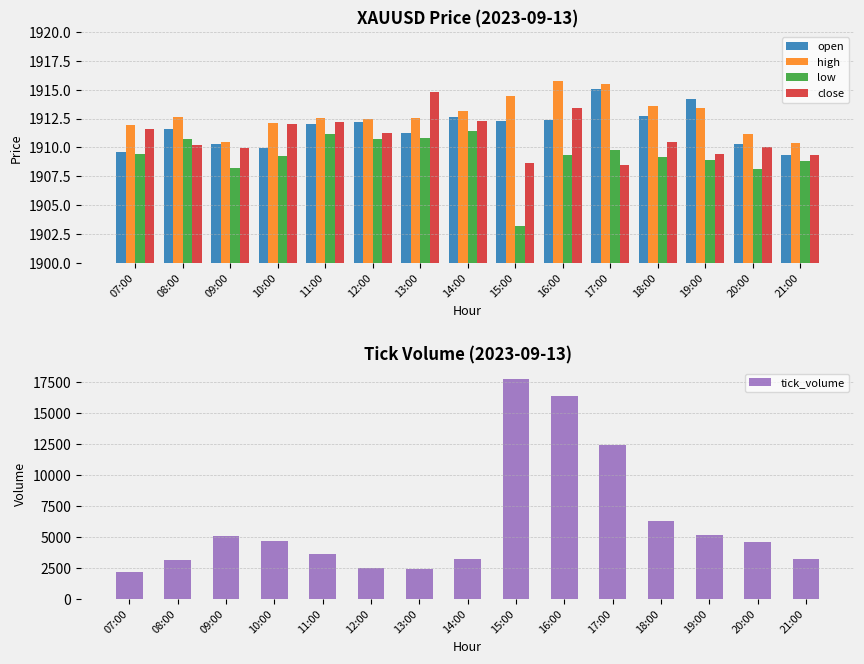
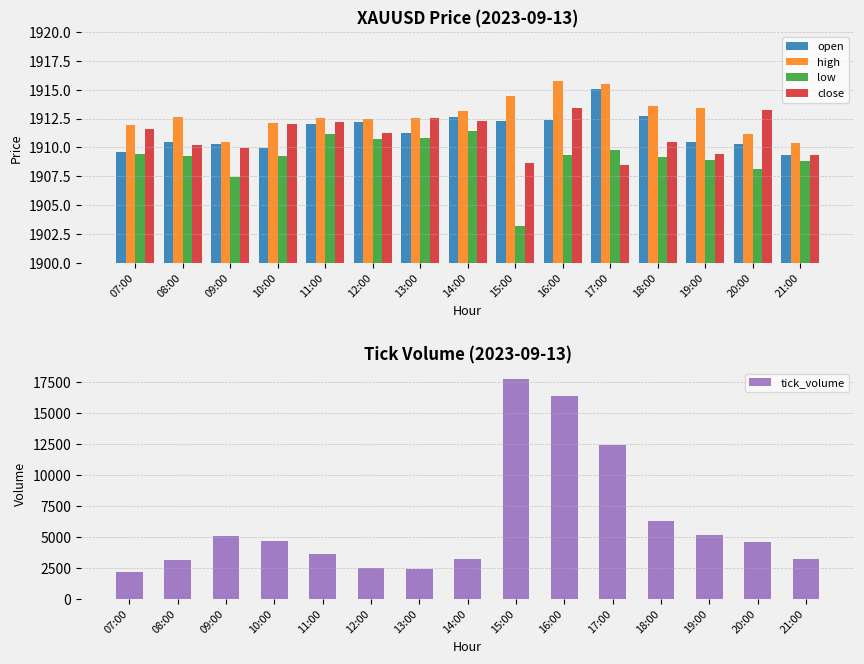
XAUUSD Price (2023-09-13), open, 08:00: 1911.6 -> 1910.5
XAUUSD Price (2023-09-13), low, 08:00: 1910.7 -> 1909.3
XAUUSD Price (2023-09-13), low, 09:00: 1908.2 -> 1907.4
XAUUSD Price (2023-09-13), close, 13:00: 1914.8 -> 1912.6
XAUUSD Price (2023-09-13), open, 19:00: 1914.2 -> 1910.5
XAUUSD Price (2023-09-13), close, 20:00: 1910.0 -> 1913.2
